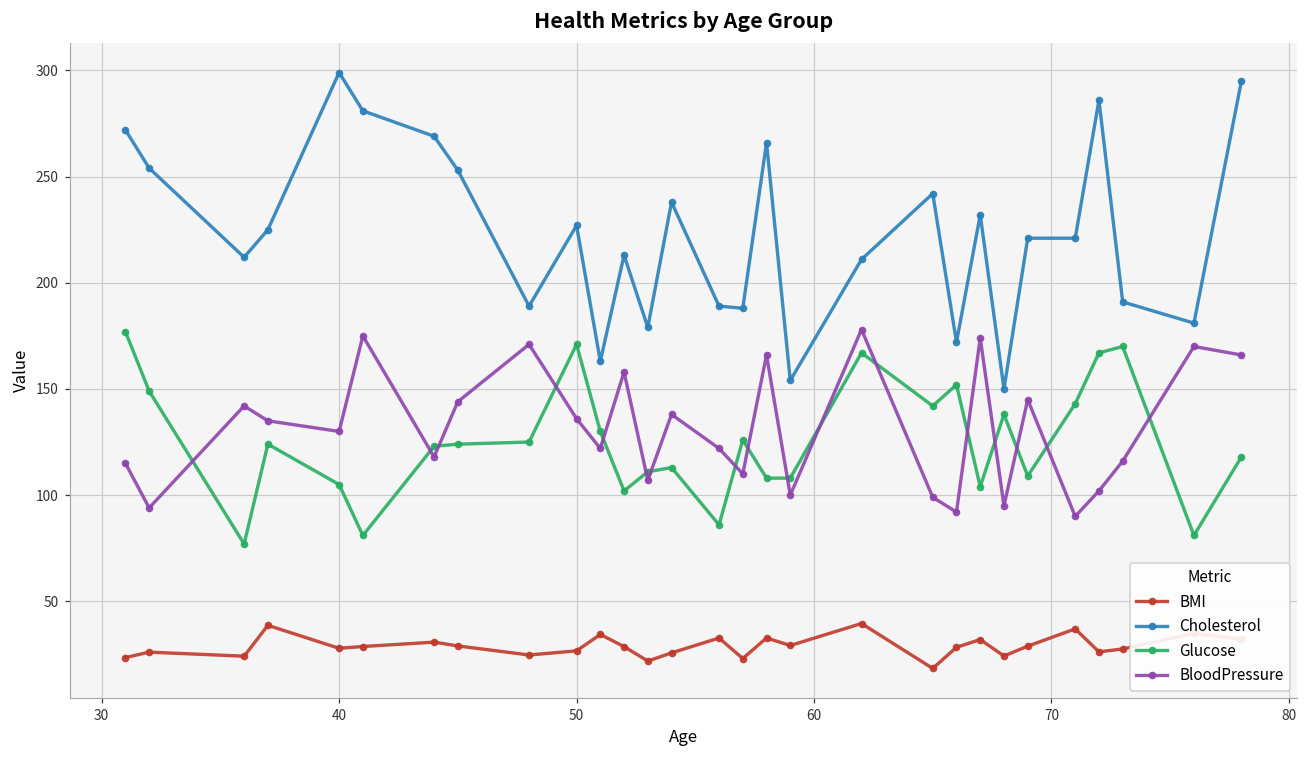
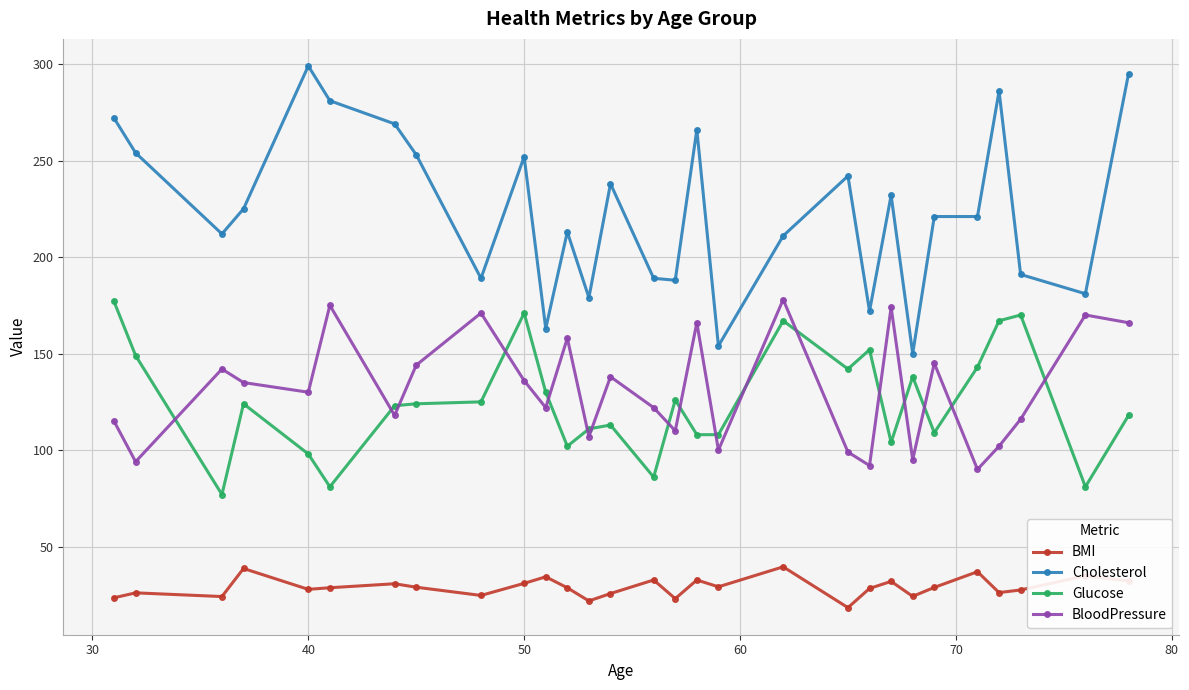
Glucose, 40: 105 -> 98
BMI, 50: 27 -> 31
Cholesterol, 50: 227 -> 252
